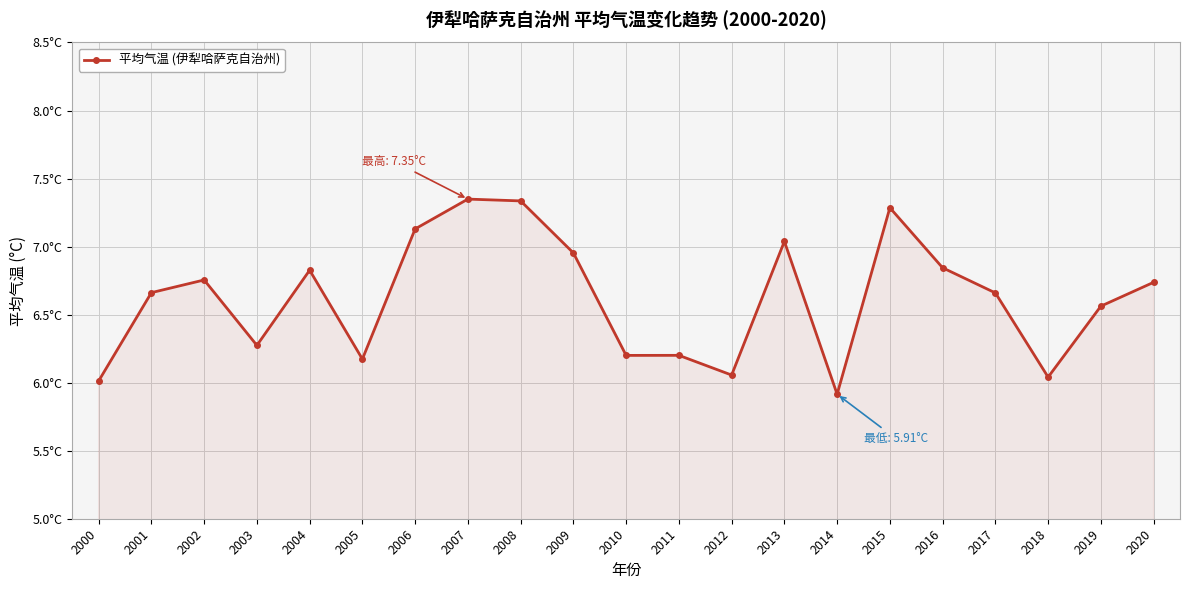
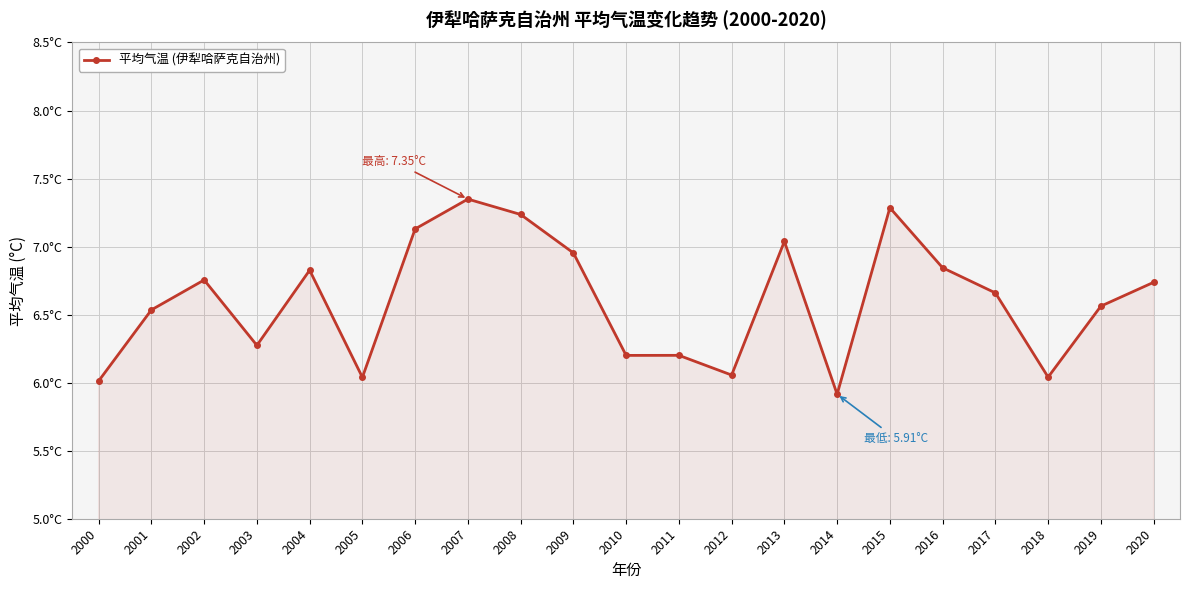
2001: 6.66°C -> 6.53°C
2005: 6.17°C -> 6.04°C
2008: 7.34°C -> 7.24°C
